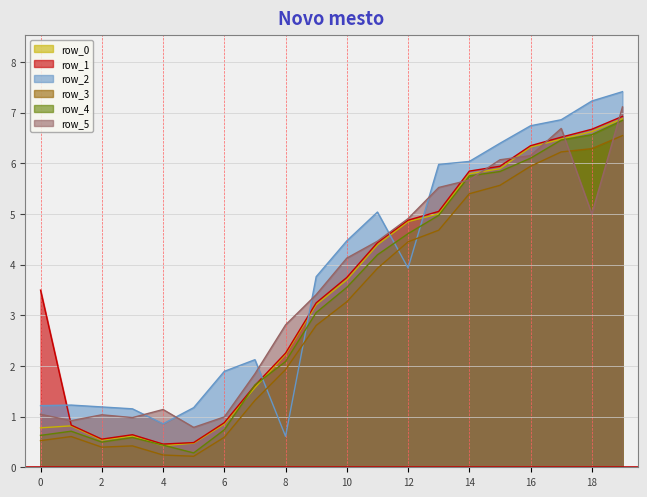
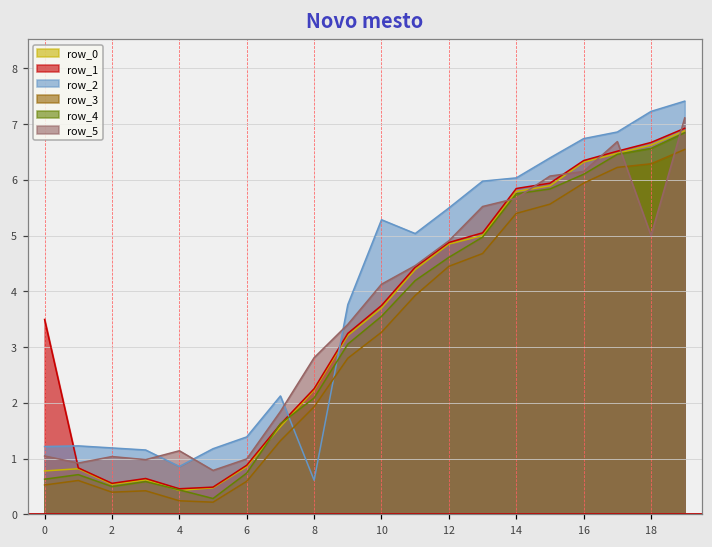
row_2, 6: 1.9 -> 1.4
row_2, 10: 4.5 -> 5.3
row_2, 12: 3.9 -> 5.5
